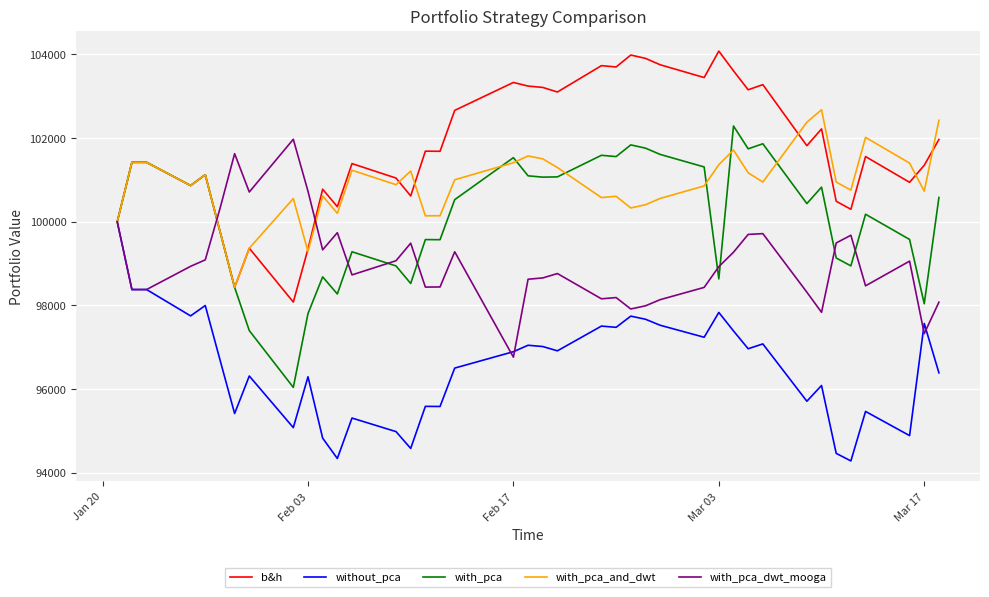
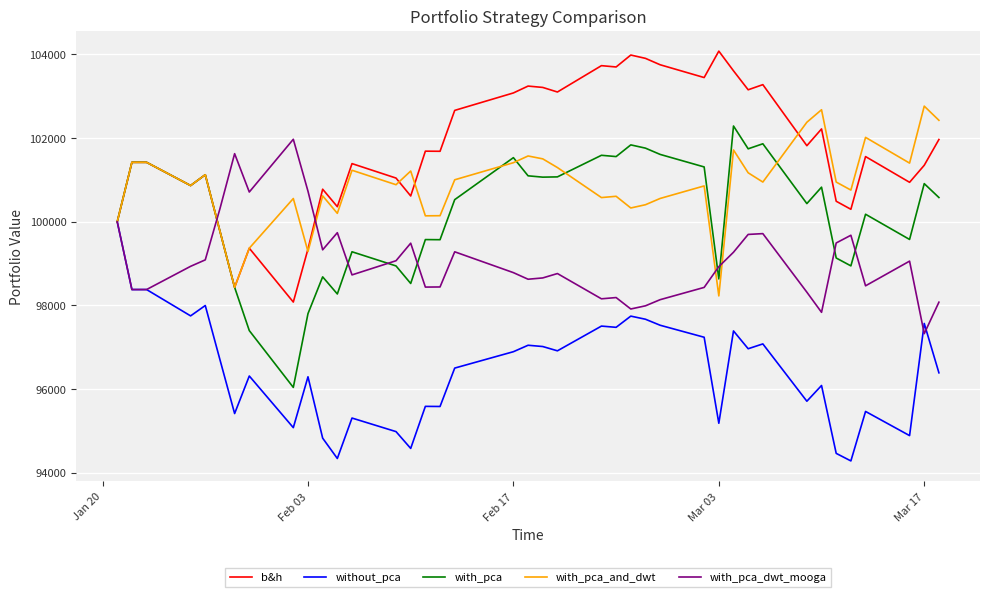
b&h, Feb 17: 103300 -> 103100
with_pca_dwt_mooga, Feb 17: 96800 -> 98800
without_pca, Mar 03: 97800 -> 95200
with_pca_and_dwt, Mar 03: 101400 -> 98200
with_pca, Mar 17: 98000 -> 100900
with_pca_and_dwt, Mar 17: 100700 -> 102800
